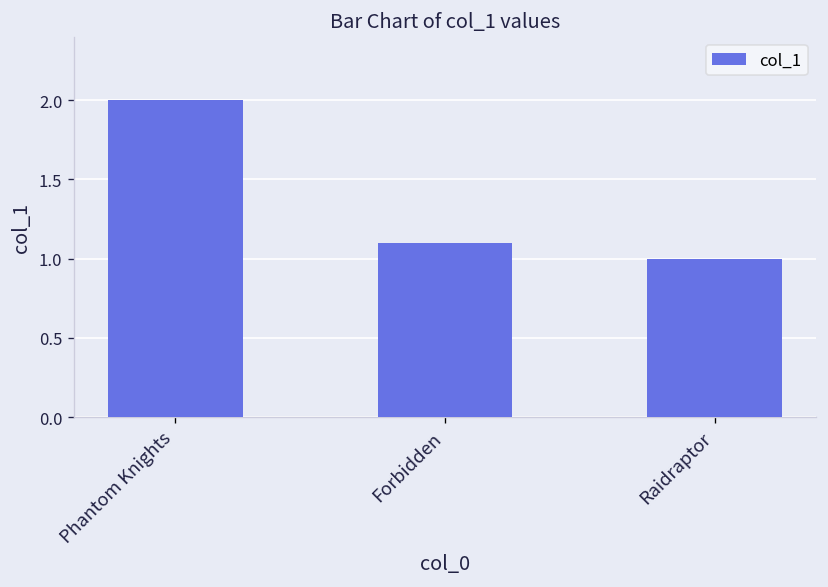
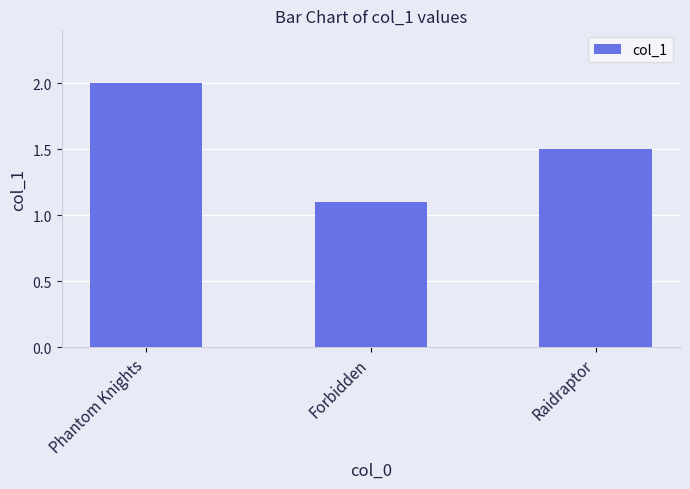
Raidraptor: 1.0 -> 1.5
